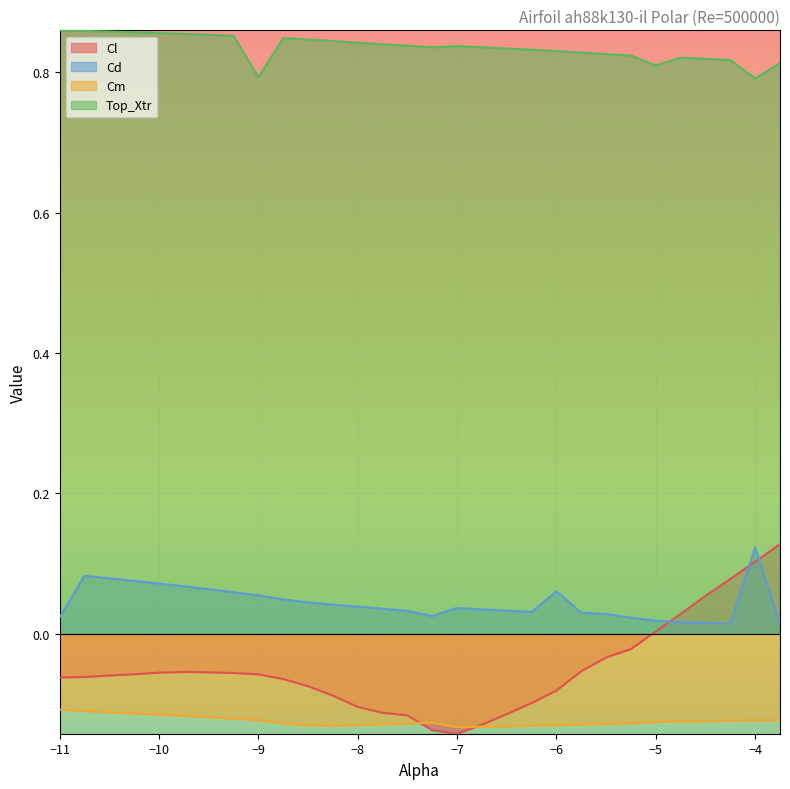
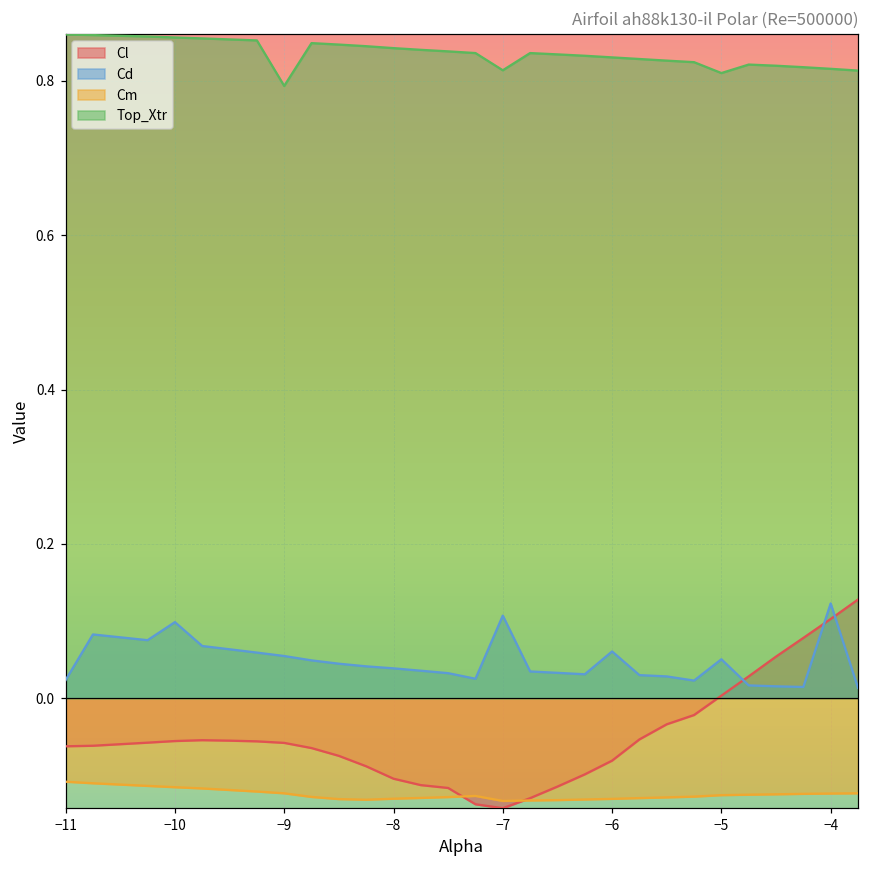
Cd, −10: 0.07 -> 0.10
Cd, −7: 0.04 -> 0.11
Top_Xtr, −7: 0.84 -> 0.81
Cd, −5: 0.02 -> 0.05
Top_Xtr, −4: 0.79 -> 0.82
